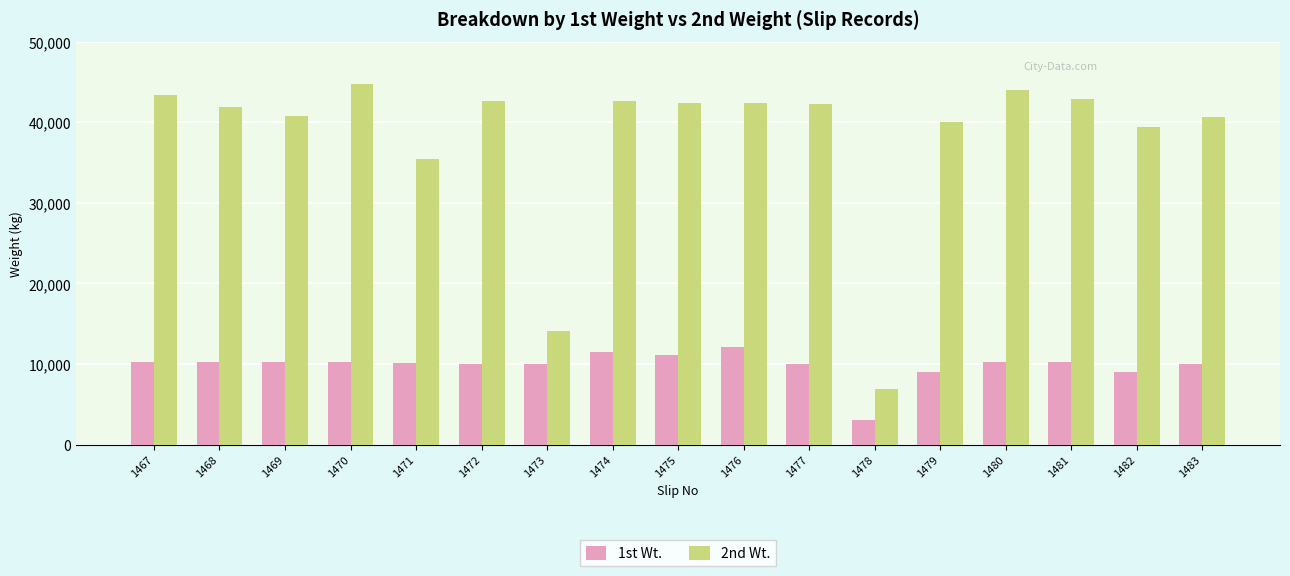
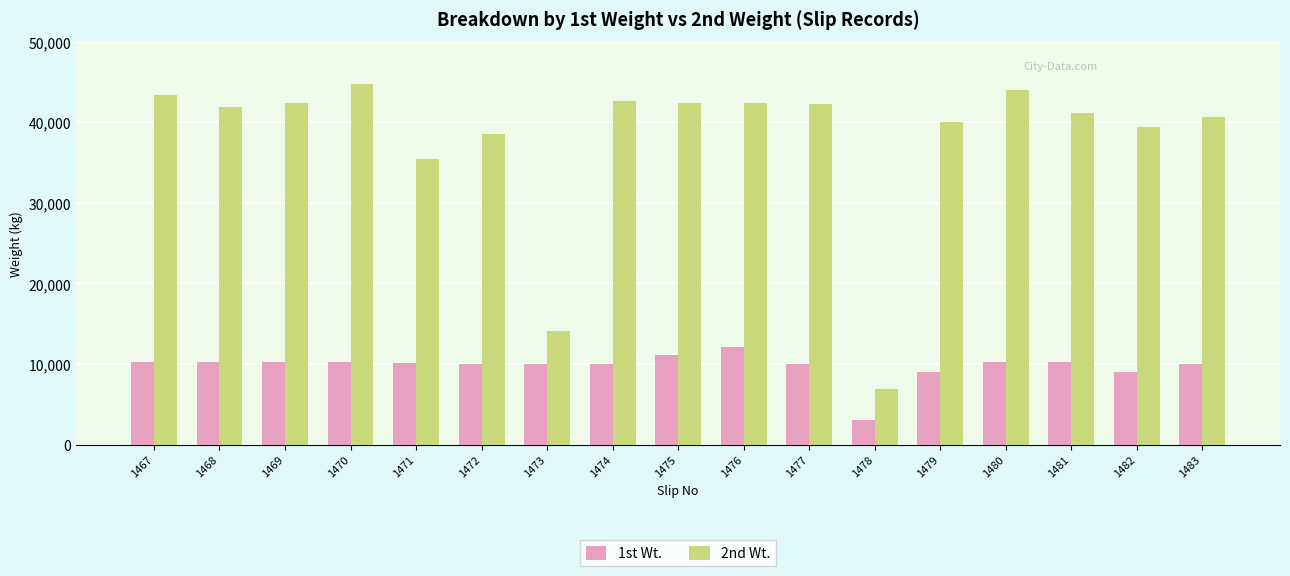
2nd Wt., 1469: 41,000 -> 42,000
2nd Wt., 1472: 43,000 -> 39,000
1st Wt., 1474: 11,000 -> 10,000
2nd Wt., 1481: 43,000 -> 41,000
